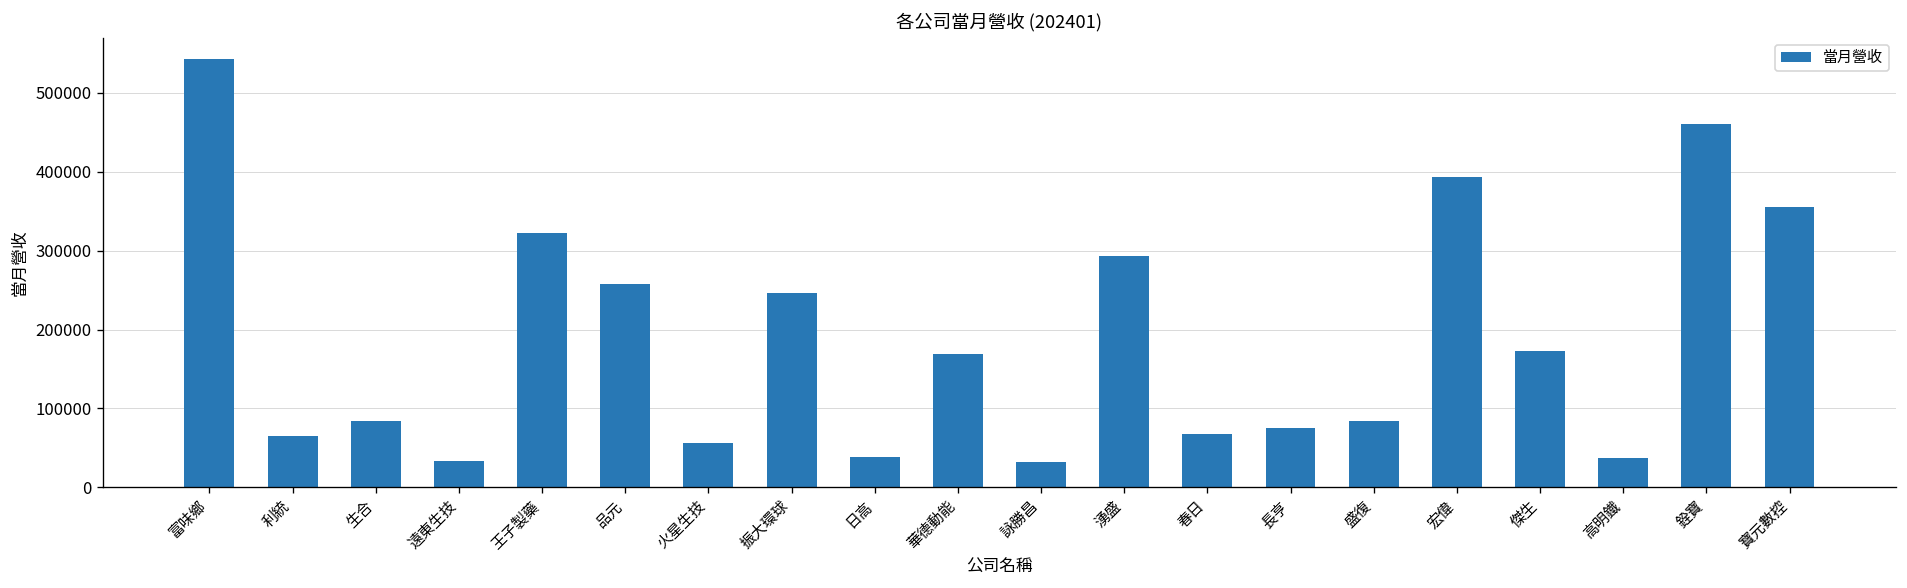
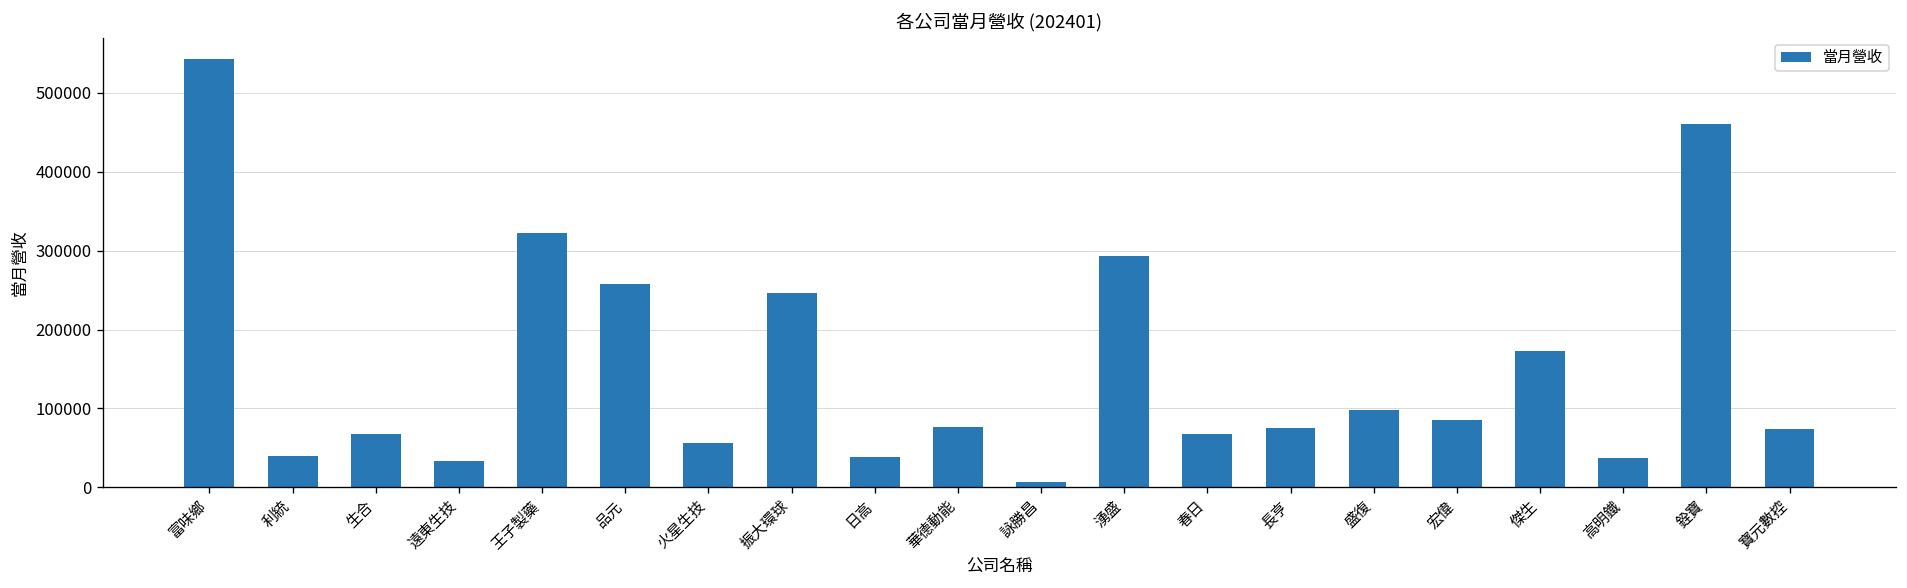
利統: 70000 -> 40000
生合: 80000 -> 70000
華德動能: 170000 -> 80000
詠勝昌: 30000 -> 10000
盛復: 80000 -> 100000
宏偉: 390000 -> 90000
寶元數控: 360000 -> 70000
